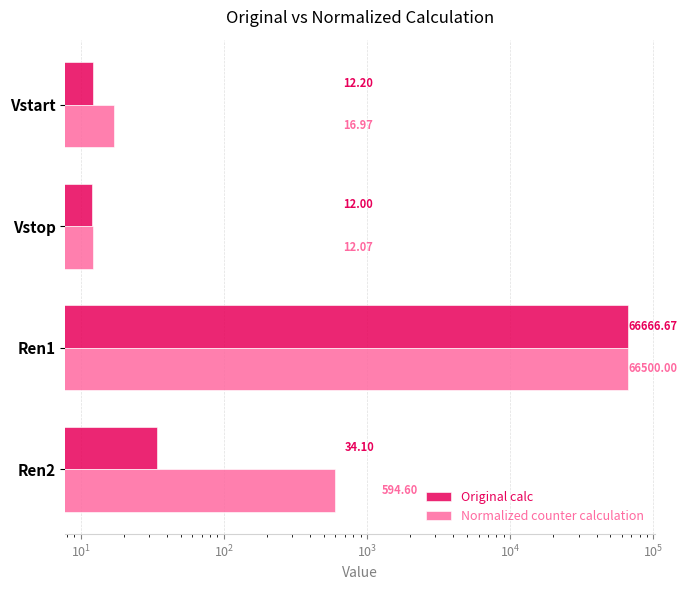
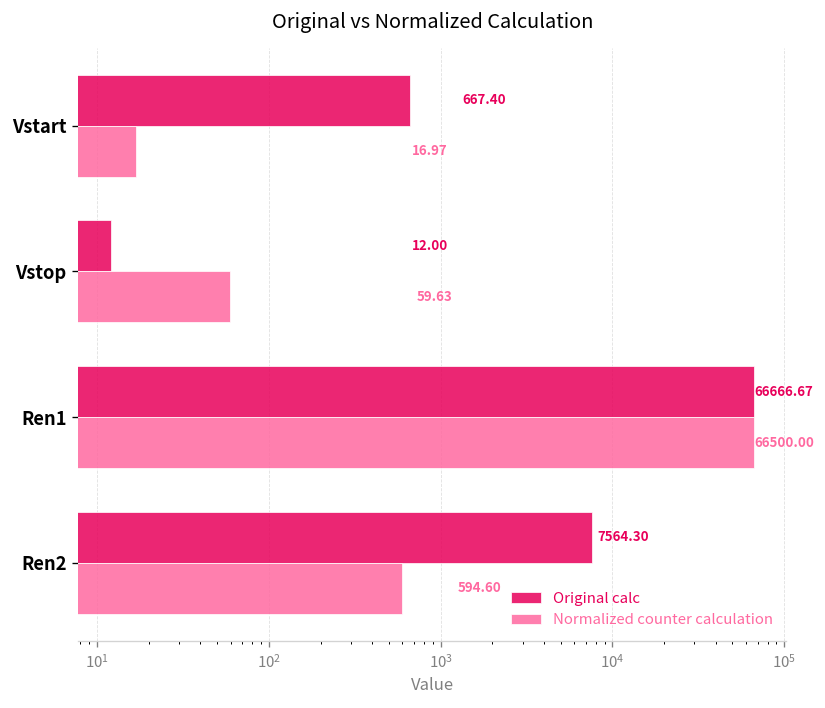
Original calc, Vstart: 12.20 -> 667.40
Normalized counter calculation, Vstop: 12.07 -> 59.63
Original calc, Ren2: 34.10 -> 7564.30
